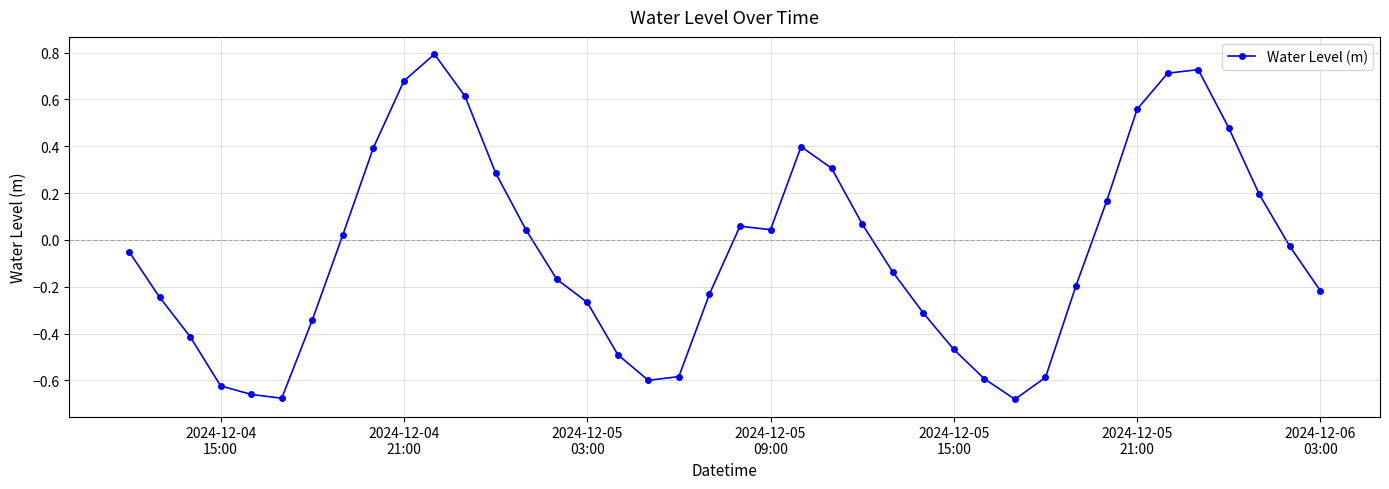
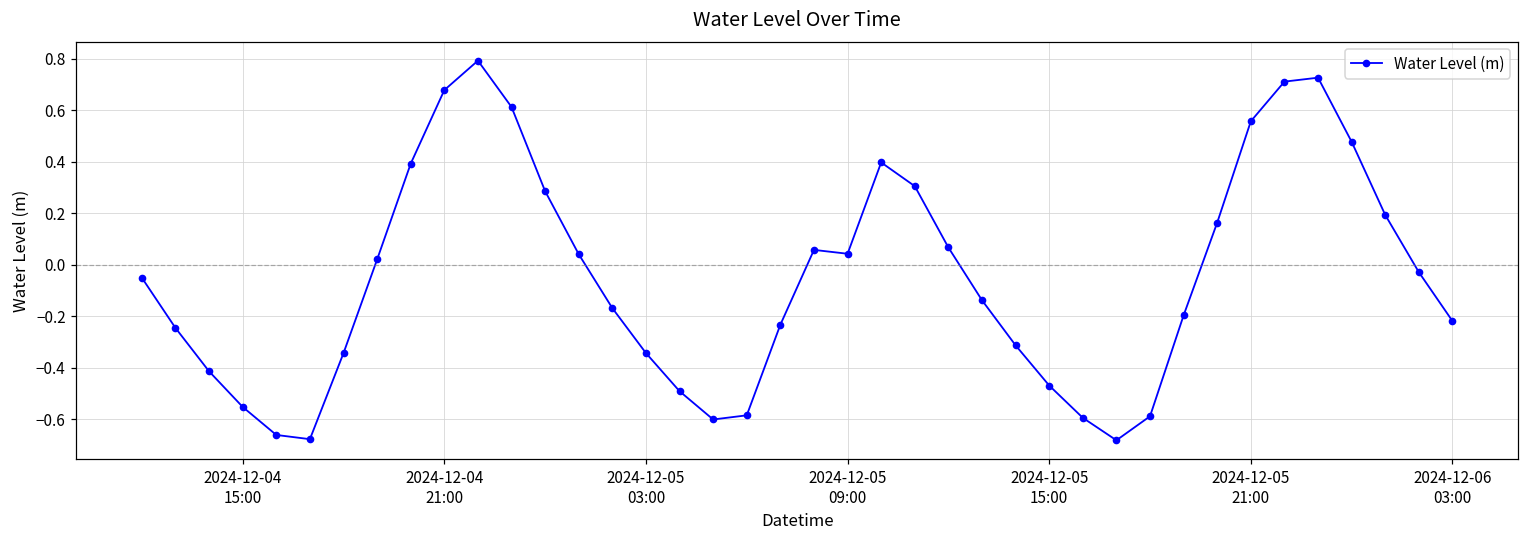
2024-12-04 15:00: -0.62 -> -0.55
2024-12-05 03:00: -0.27 -> -0.34
